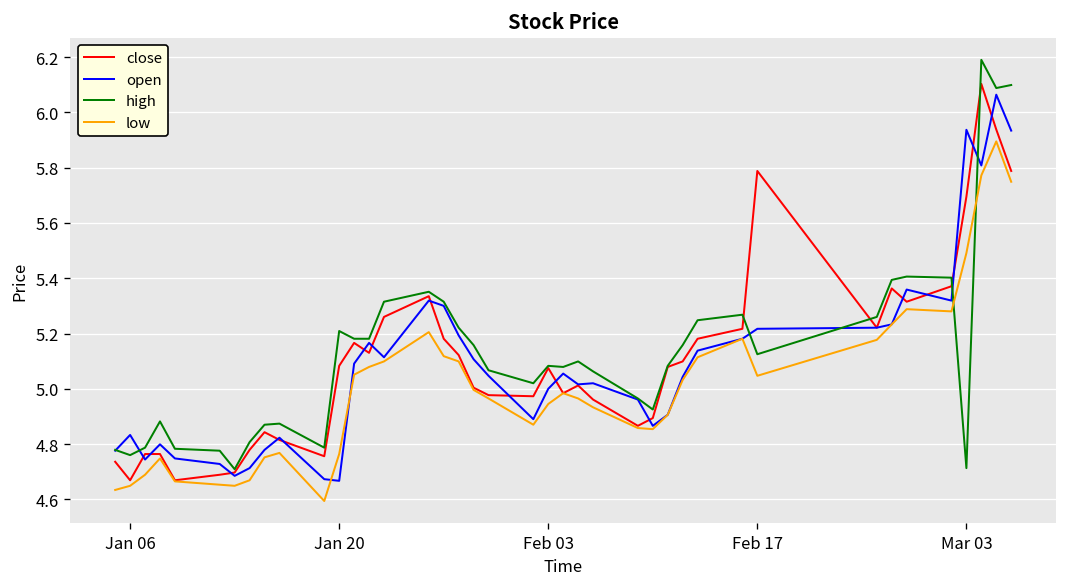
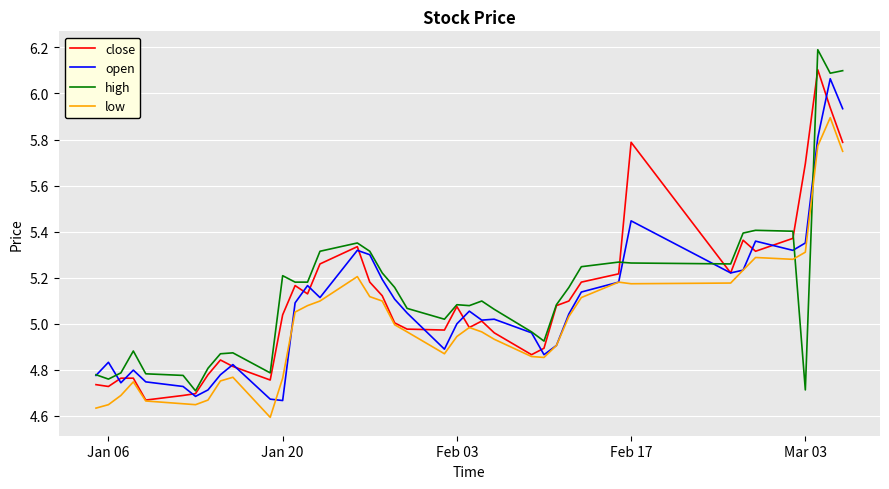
close, Jan 06: 4.67 -> 4.73
close, Jan 20: 5.08 -> 5.04
open, Feb 17: 5.22 -> 5.45
high, Feb 17: 5.13 -> 5.26
low, Feb 17: 5.05 -> 5.17
open, Mar 03: 5.94 -> 5.35
low, Mar 03: 5.49 -> 5.31
